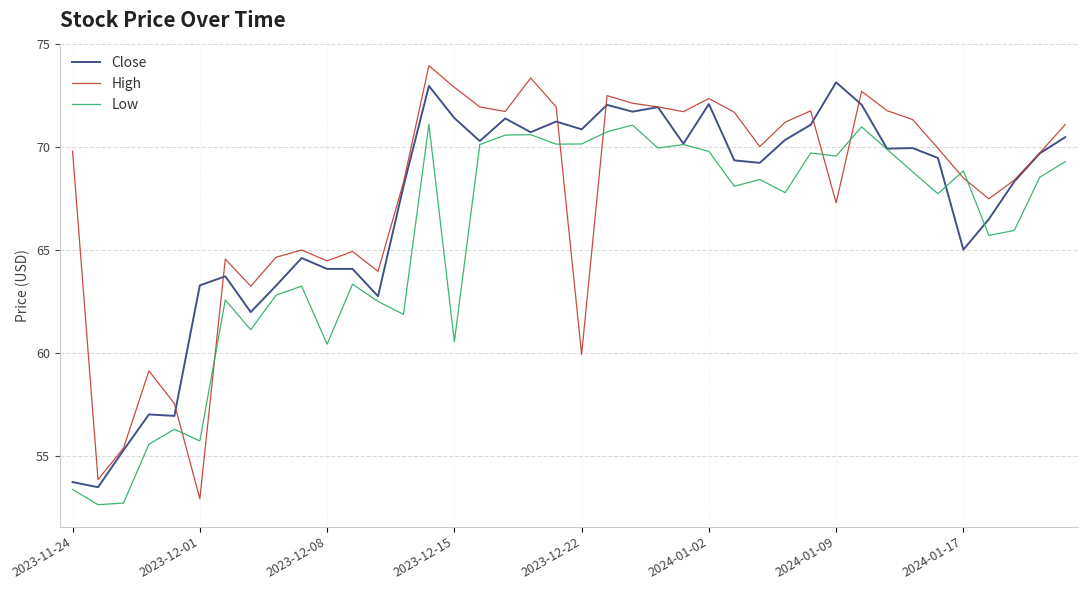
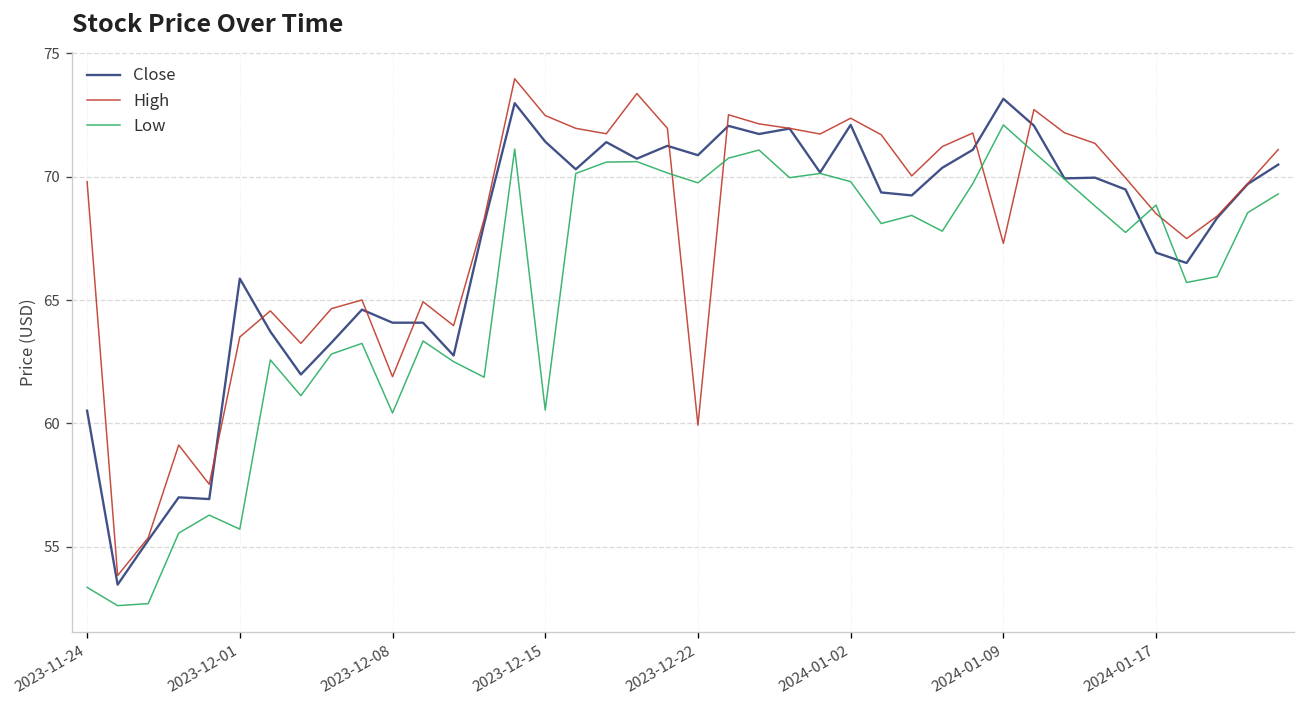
Close, 2023-11-24: 53.7 -> 60.5
Close, 2023-12-01: 63.3 -> 65.9
High, 2023-12-01: 52.9 -> 63.5
High, 2023-12-08: 64.5 -> 61.9
High, 2023-12-15: 72.9 -> 72.5
Low, 2023-12-22: 70.2 -> 69.7
Low, 2024-01-09: 69.6 -> 72.1
Close, 2024-01-17: 65.0 -> 66.9
